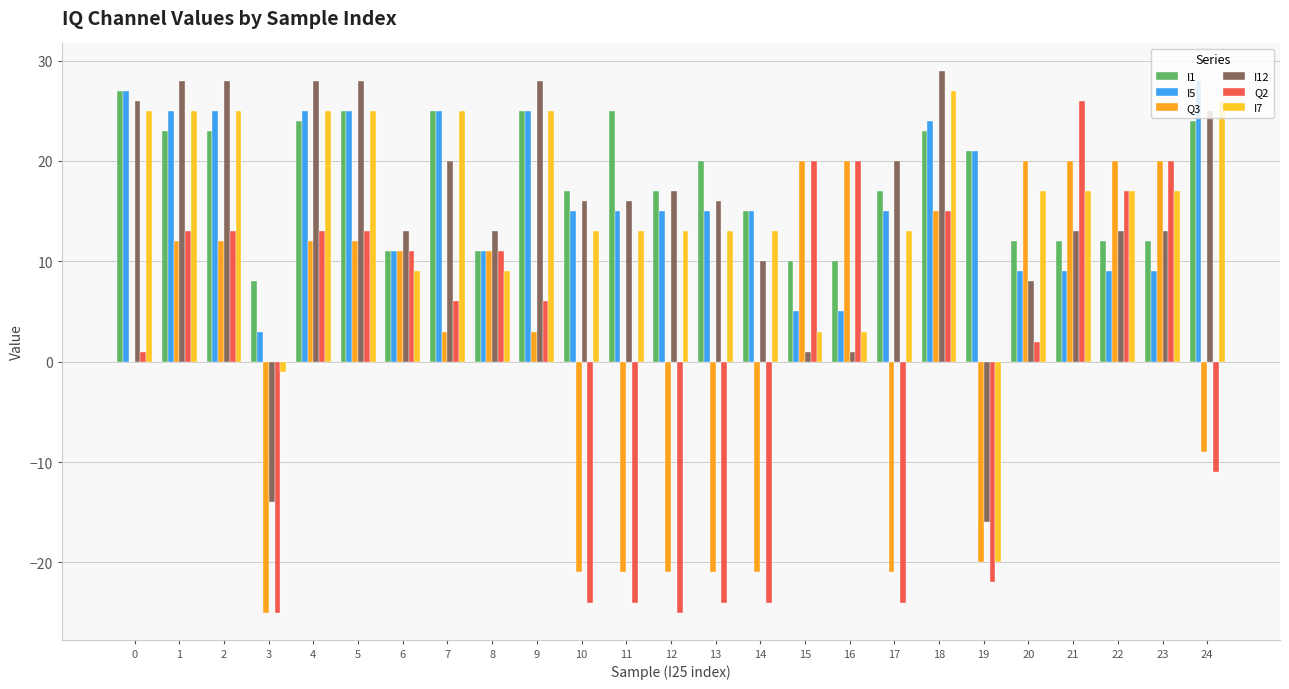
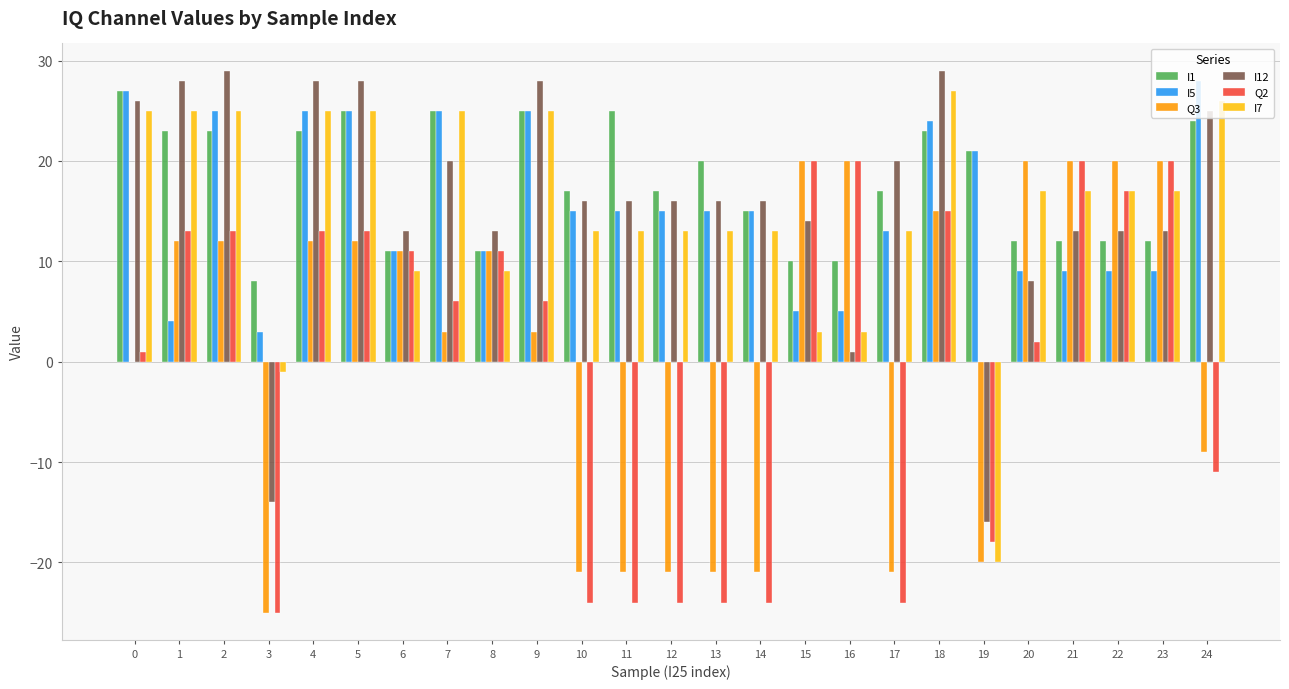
I5, 1: 25 -> 4
I12, 2: 28 -> 29
I1, 4: 24 -> 23
I12, 12: 17 -> 16
Q2, 12: -25 -> -24
I12, 14: 10 -> 16
I12, 15: 1 -> 14
I5, 17: 15 -> 13
Q2, 19: -22 -> -18
Q2, 21: 26 -> 20
